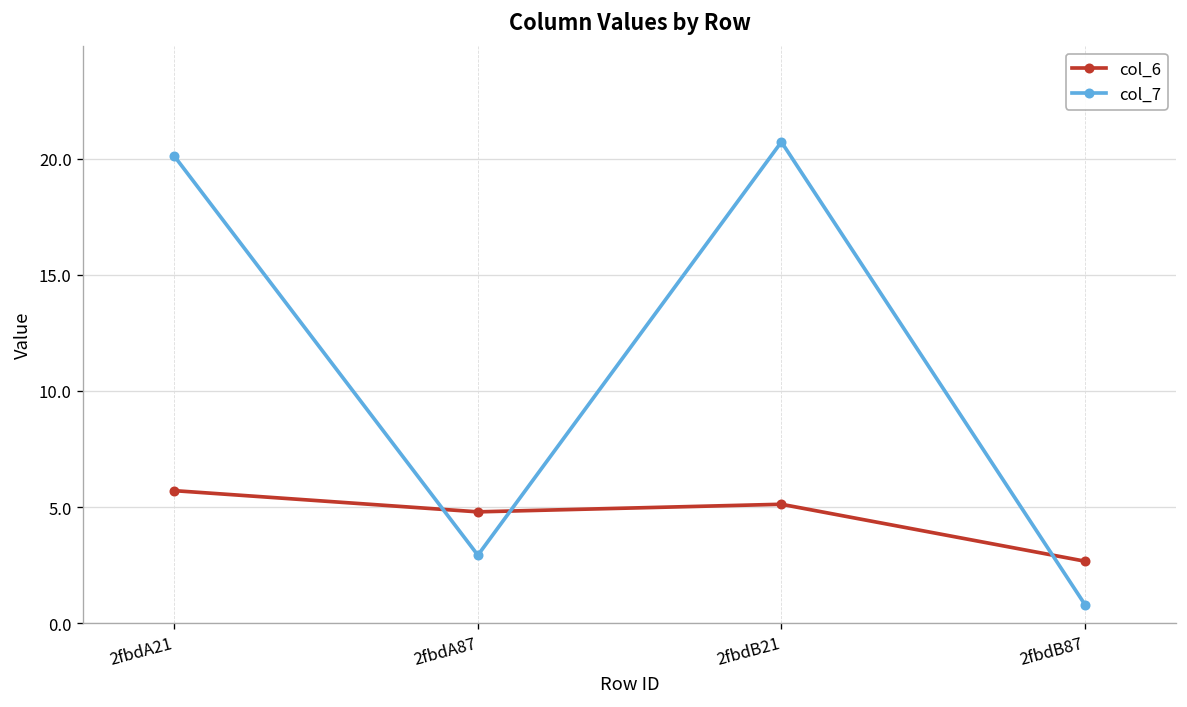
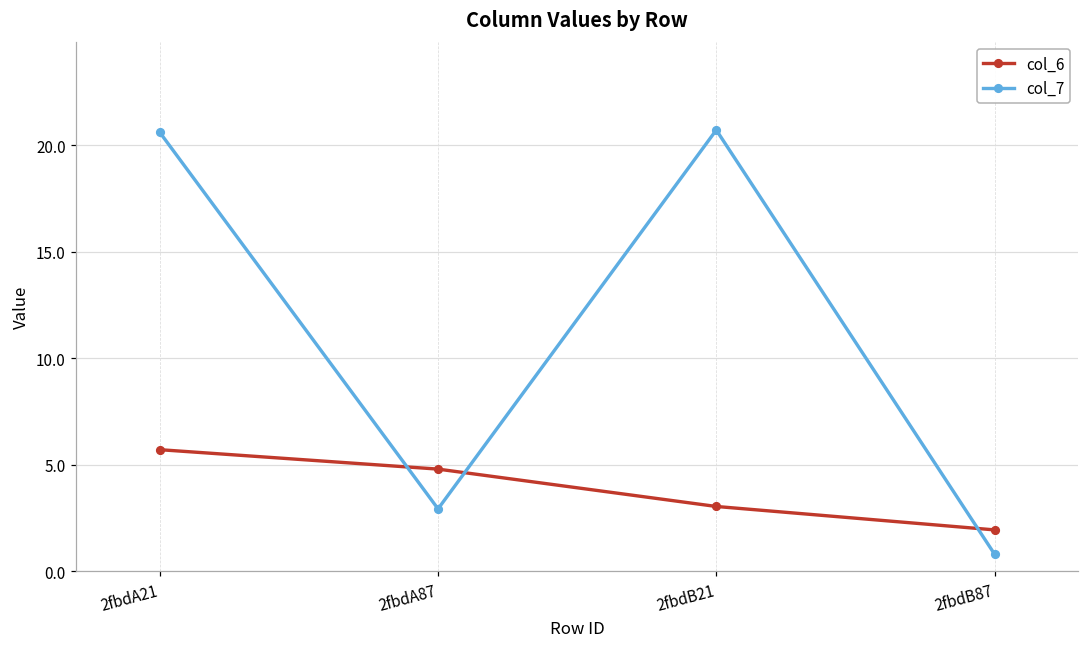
col_7, 2fbdA21: 20.1 -> 20.6
col_6, 2fbdB21: 5.1 -> 3.0
col_6, 2fbdB87: 2.7 -> 1.9
